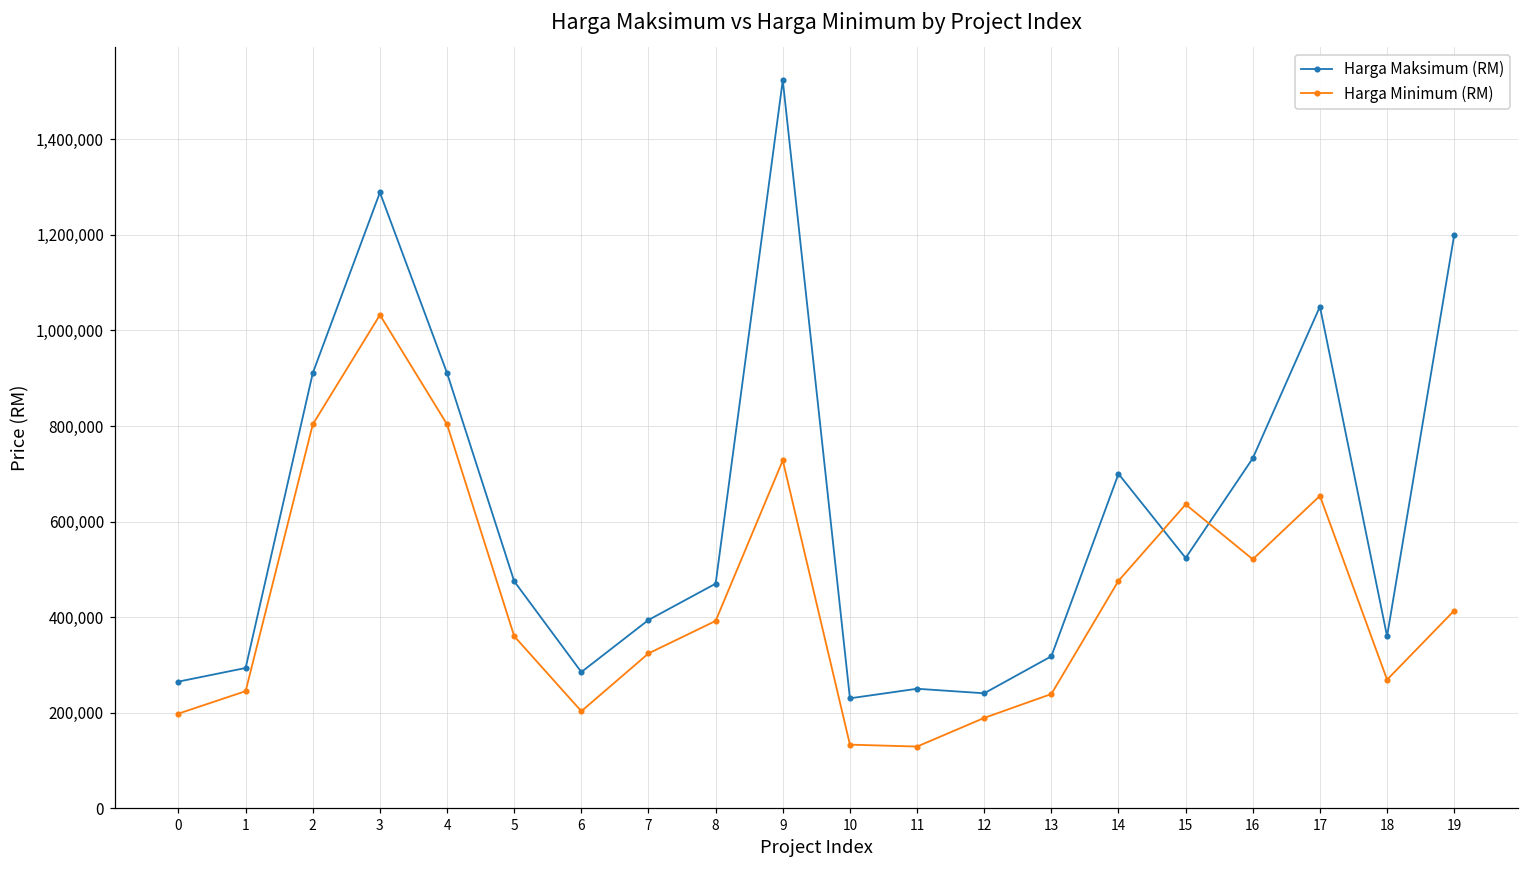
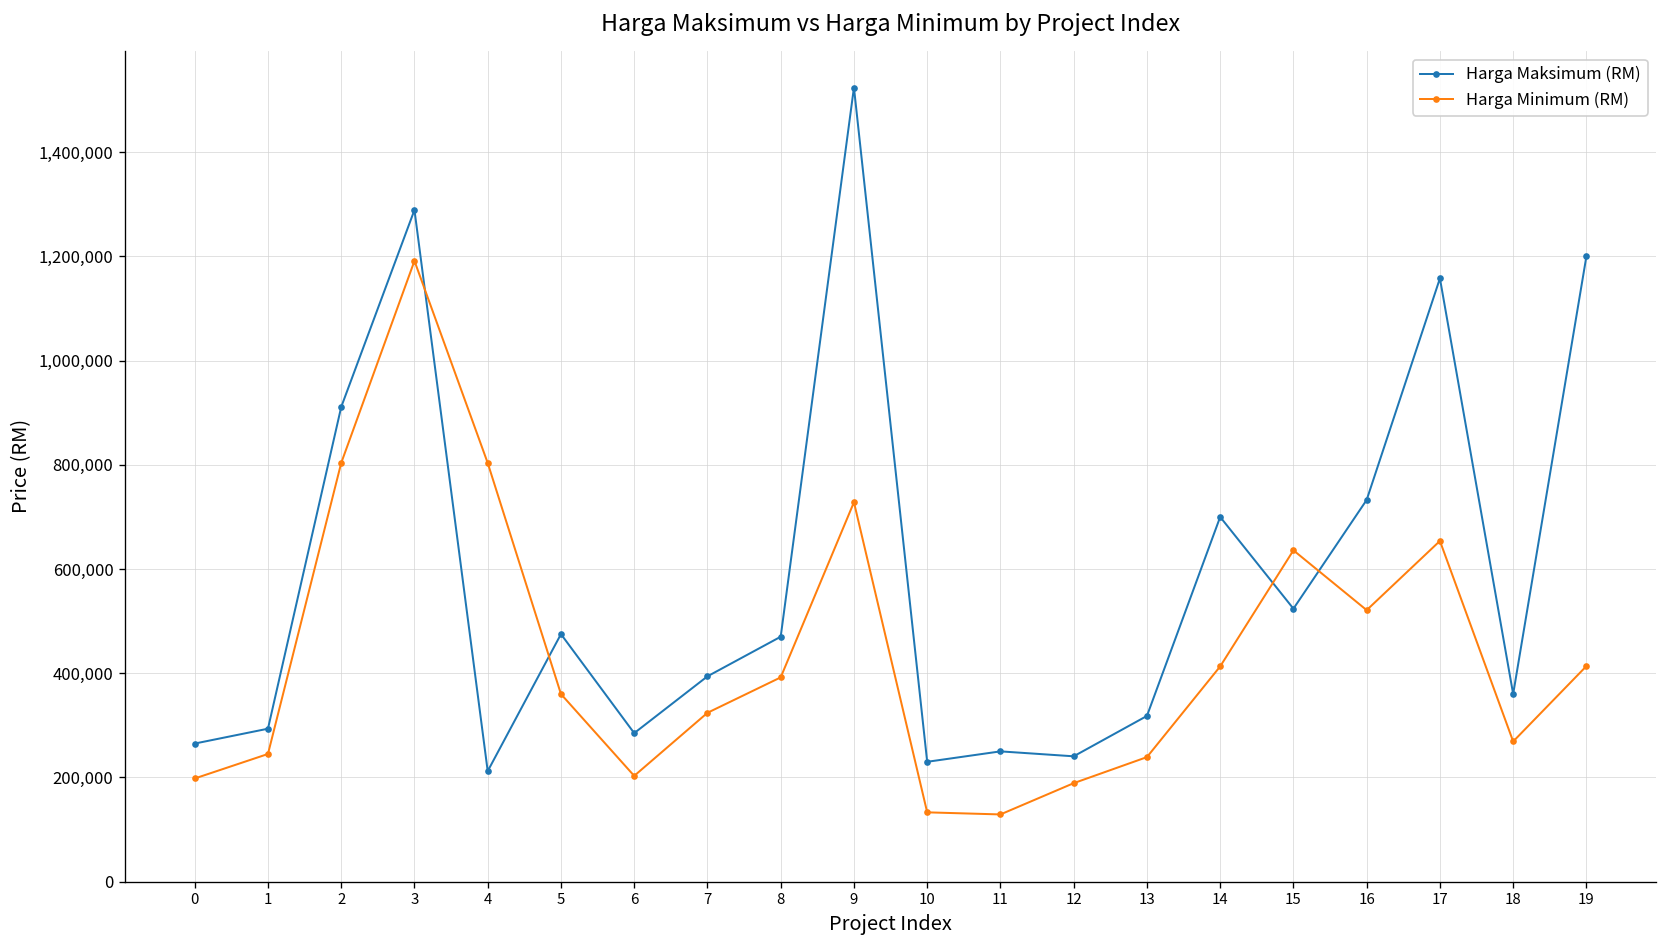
Harga Minimum (RM), 3: 1,030,000 -> 1,190,000
Harga Maksimum (RM), 4: 910,000 -> 210,000
Harga Minimum (RM), 14: 480,000 -> 410,000
Harga Maksimum (RM), 17: 1,050,000 -> 1,160,000
